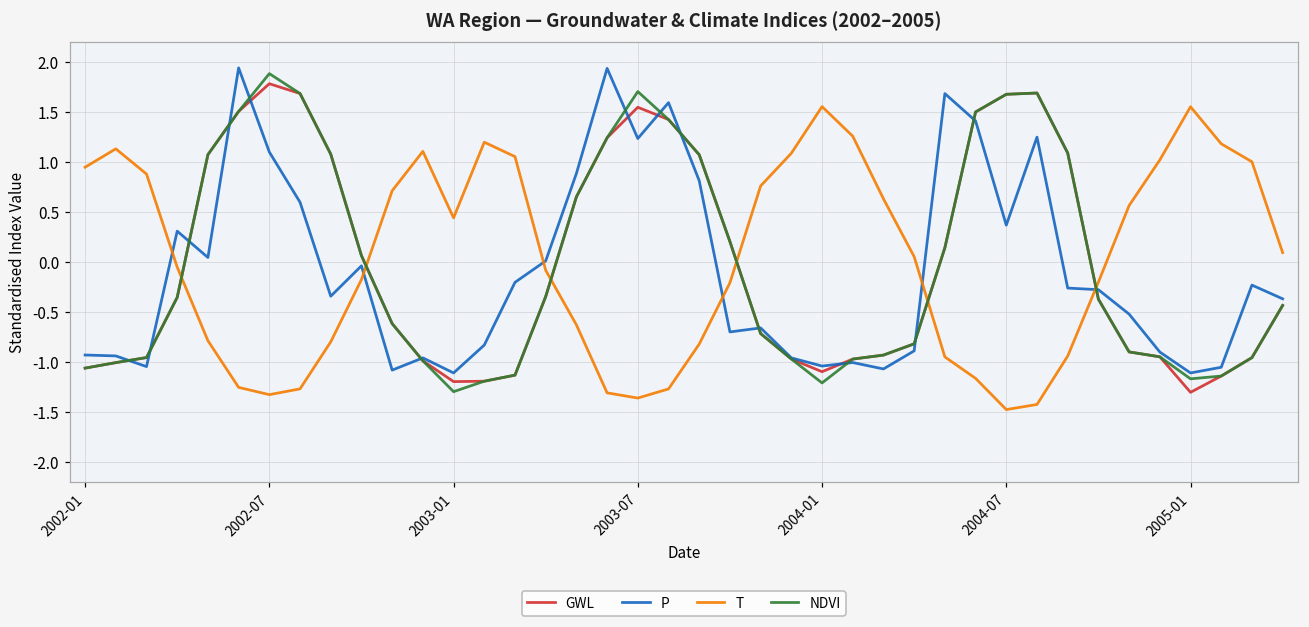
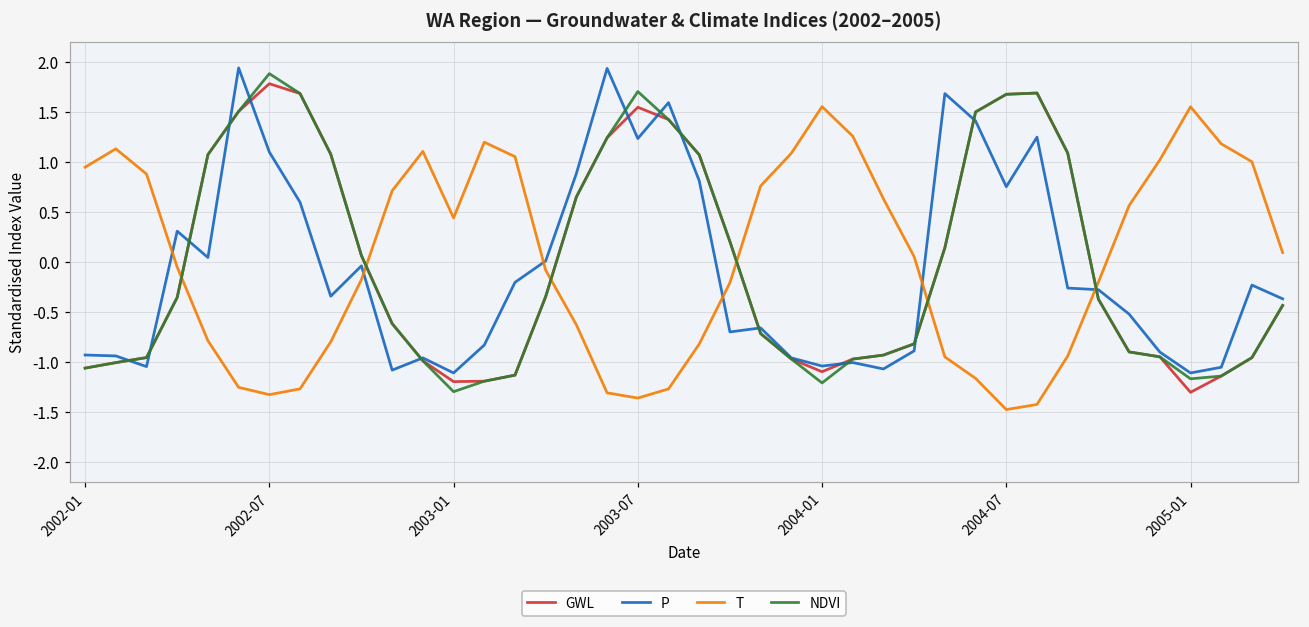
P, 2004-07: 0.4 -> 0.8
